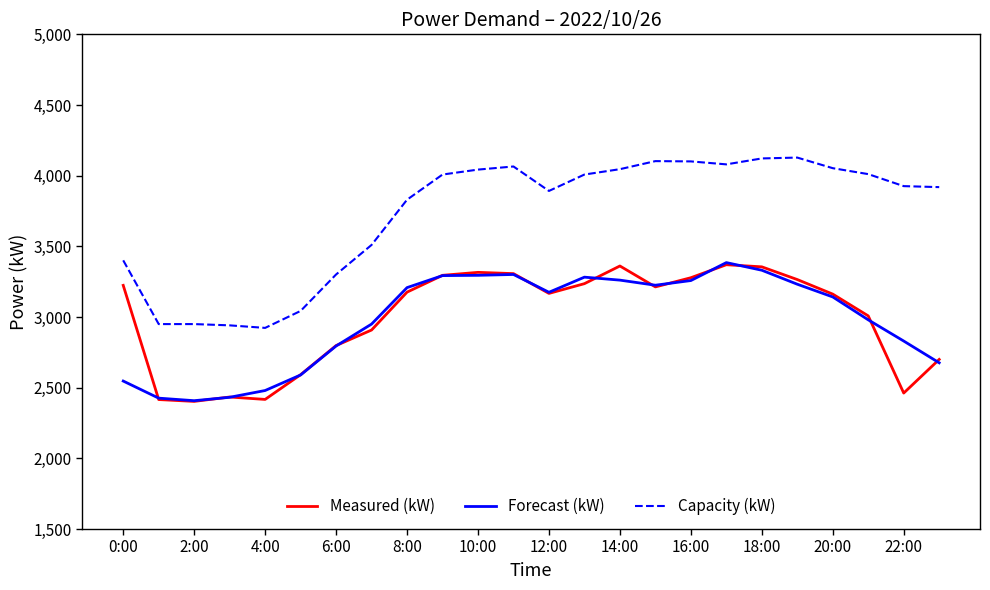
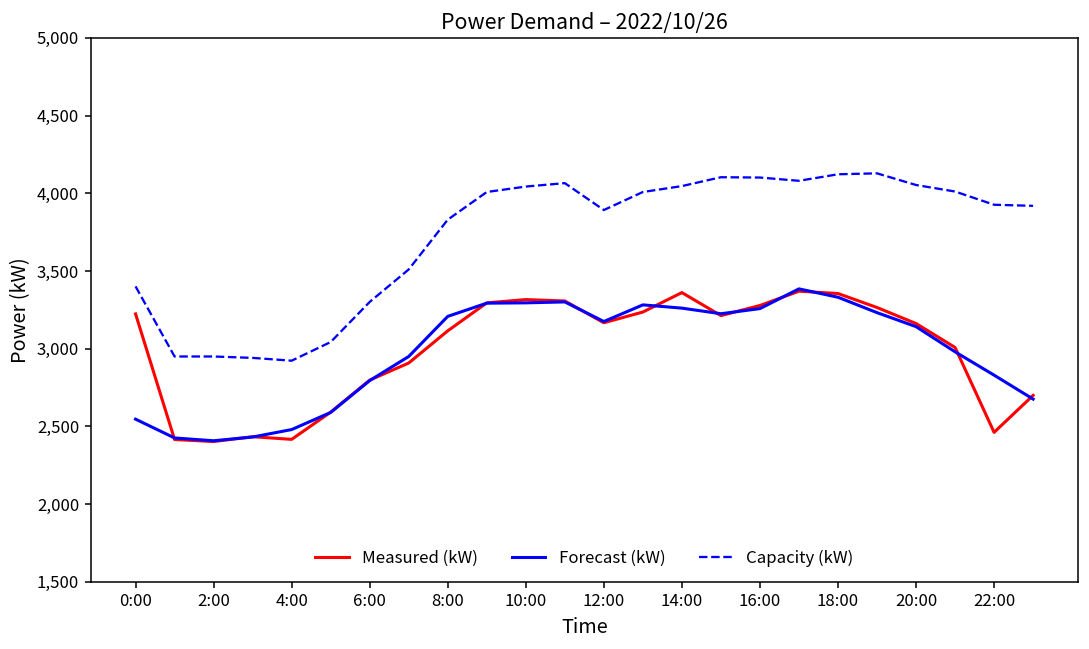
Measured (kW), 8:00: 3,180 -> 3,120
